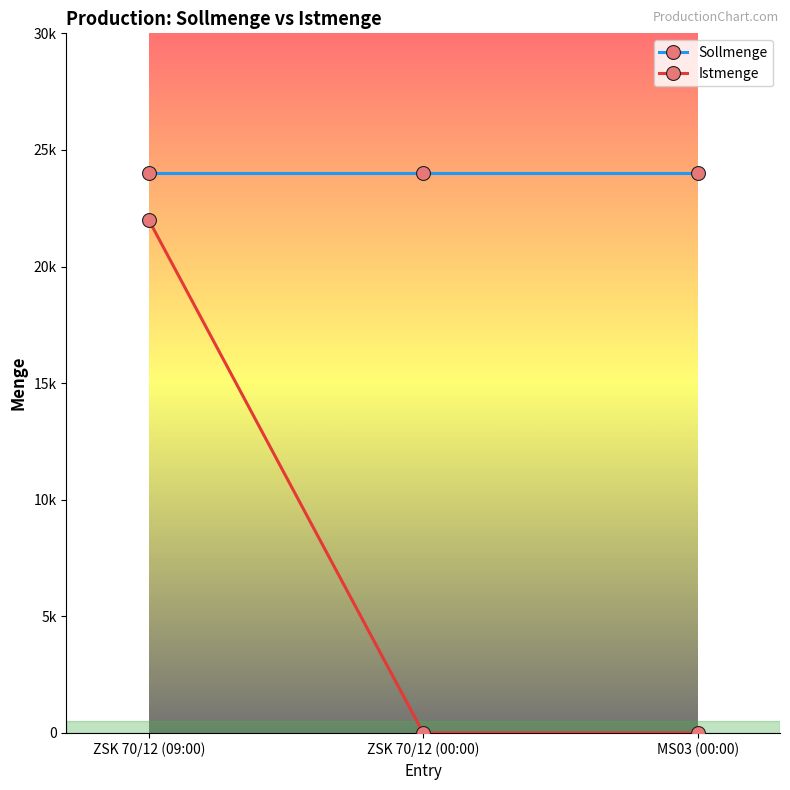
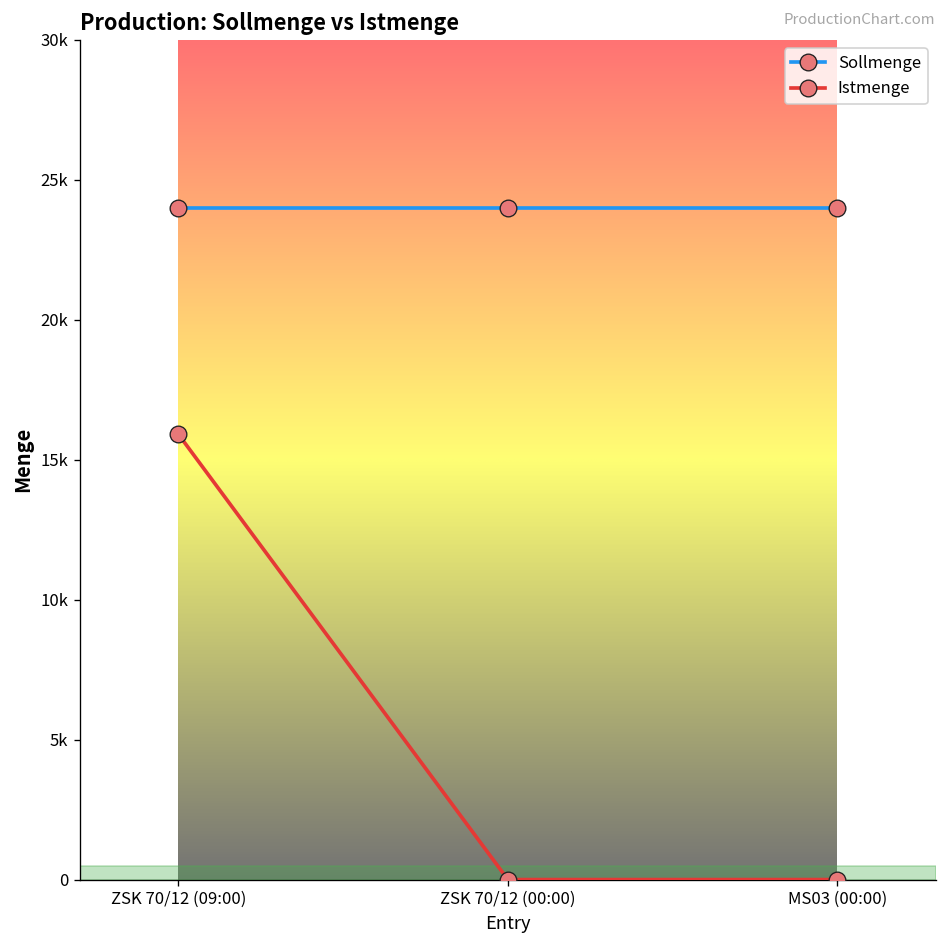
Istmenge, ZSK 70/12 (09:00): 22000 -> 15900
